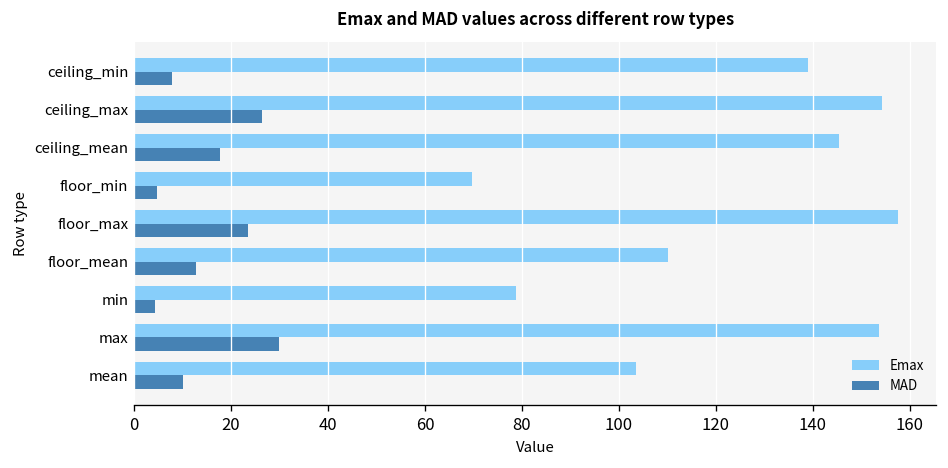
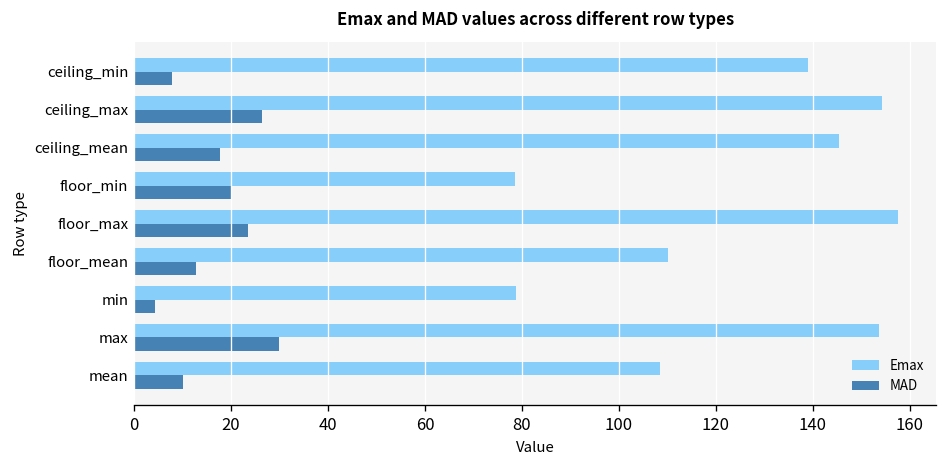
Emax, floor_min: 70 -> 79
MAD, floor_min: 5 -> 20
Emax, mean: 103 -> 108
